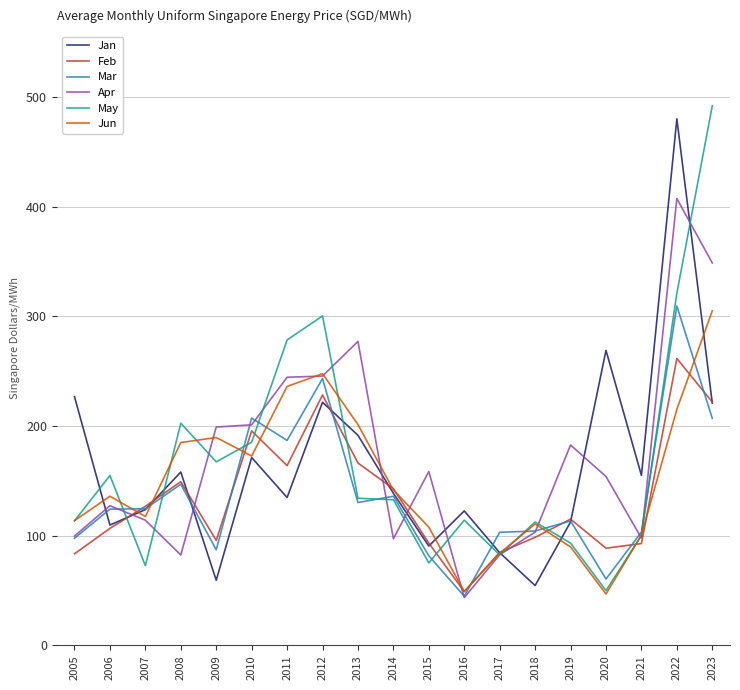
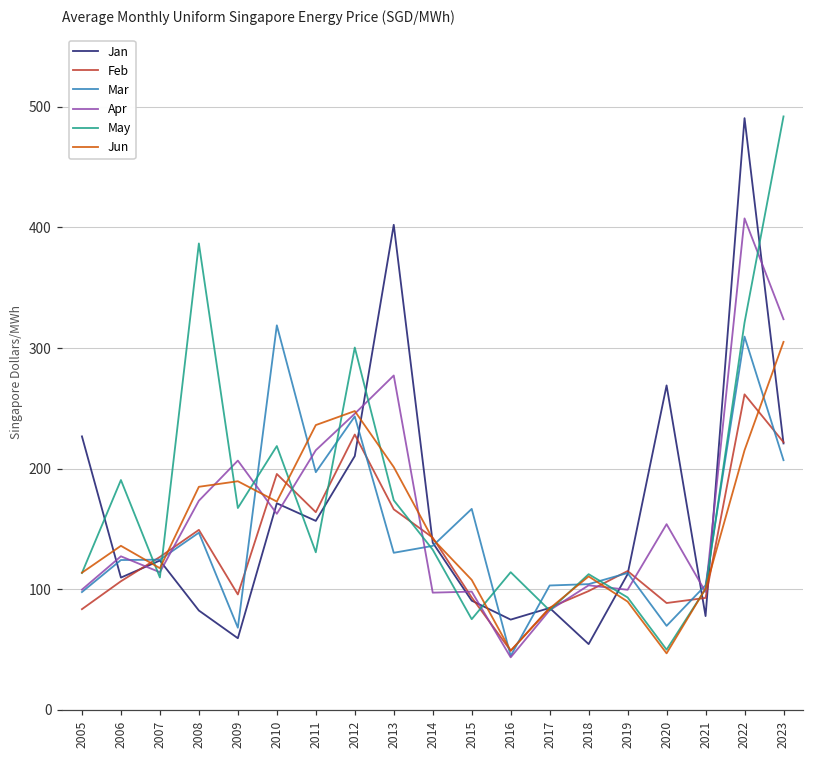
May, 2006: 155 -> 191
May, 2007: 73 -> 110
Jan, 2008: 158 -> 82
Apr, 2008: 82 -> 173
May, 2008: 203 -> 387
Mar, 2009: 87 -> 68
Apr, 2009: 199 -> 207
Mar, 2010: 207 -> 319
Apr, 2010: 201 -> 163
May, 2010: 185 -> 219
Jan, 2011: 135 -> 157
Mar, 2011: 187 -> 197
Apr, 2011: 245 -> 215
May, 2011: 279 -> 131
Jan, 2012: 222 -> 210
Jan, 2013: 192 -> 402
May, 2013: 134 -> 174
Mar, 2015: 82 -> 167
Apr, 2015: 159 -> 98
Jan, 2016: 123 -> 75
Apr, 2019: 183 -> 100
Mar, 2020: 61 -> 70
Jan, 2021: 155 -> 78
Jan, 2022: 480 -> 491
Apr, 2023: 349 -> 324
